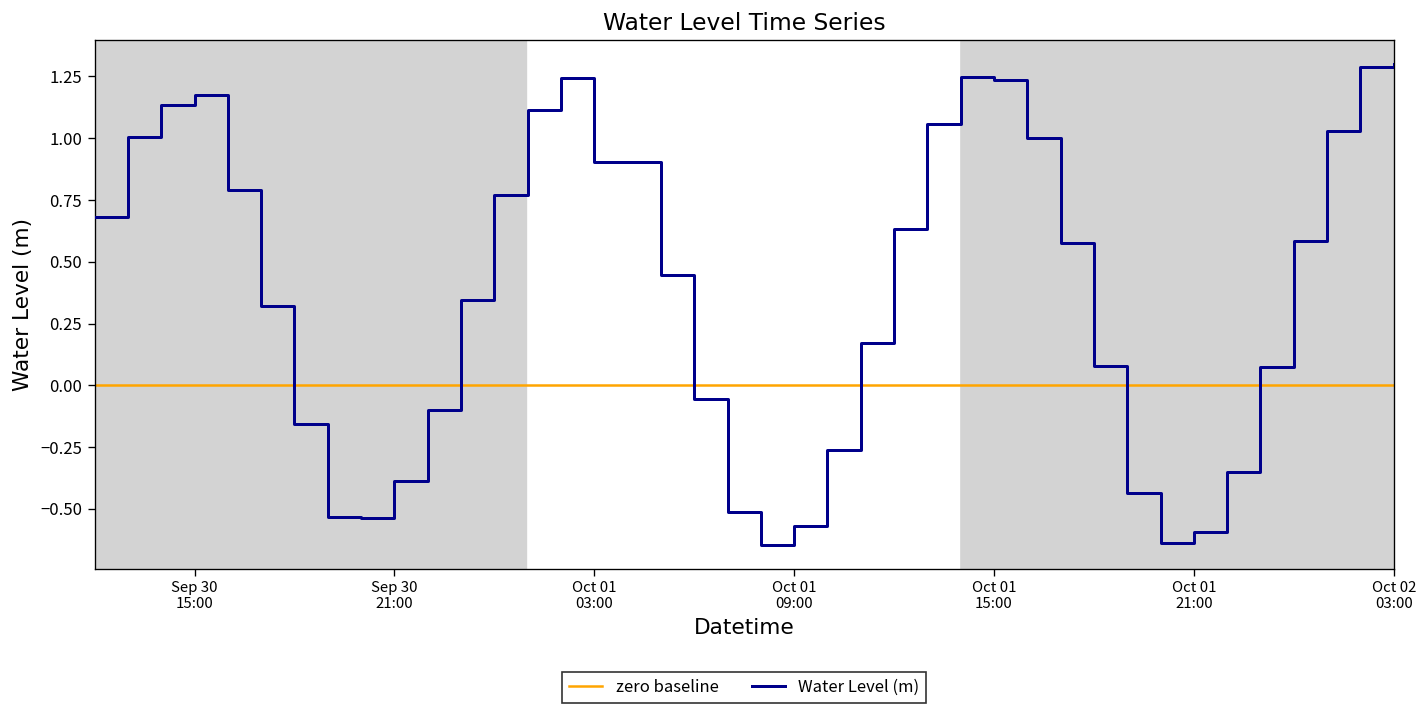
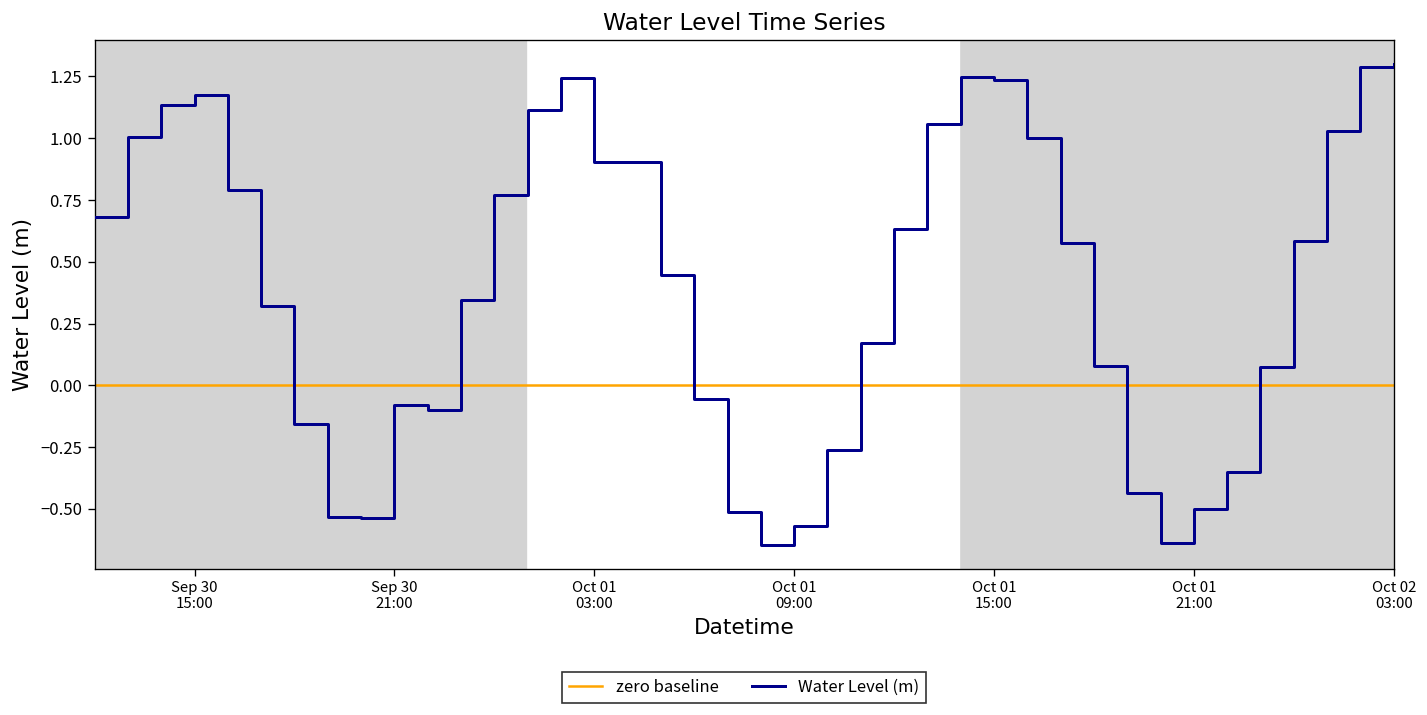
Sep 30 21:00: -0.38 -> -0.08
Oct 01 21:00: -0.59 -> -0.50
